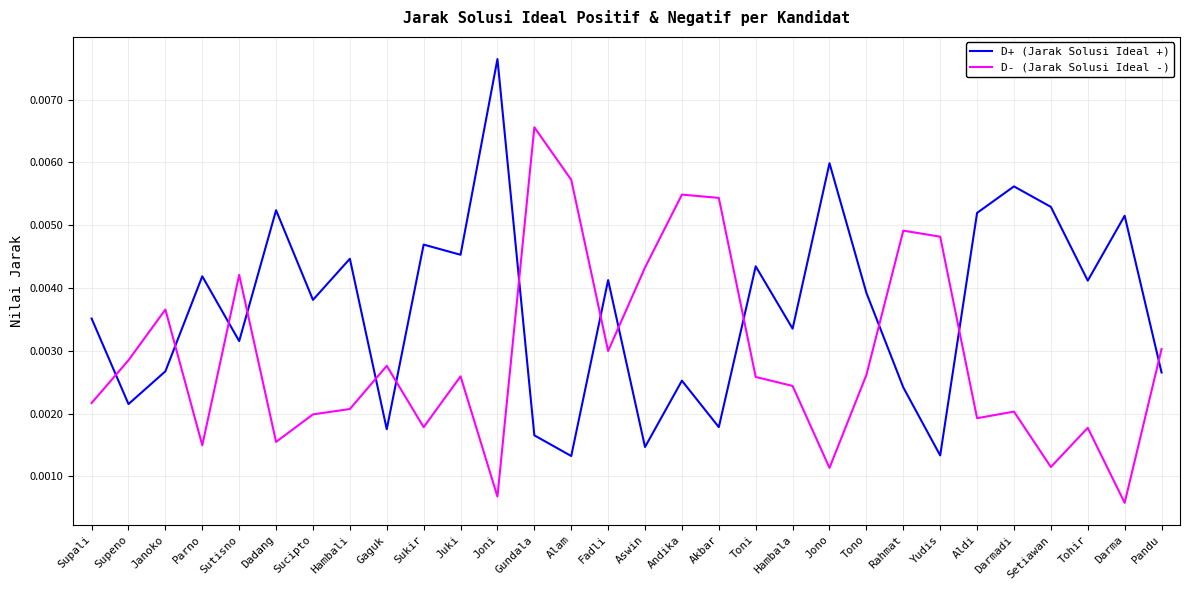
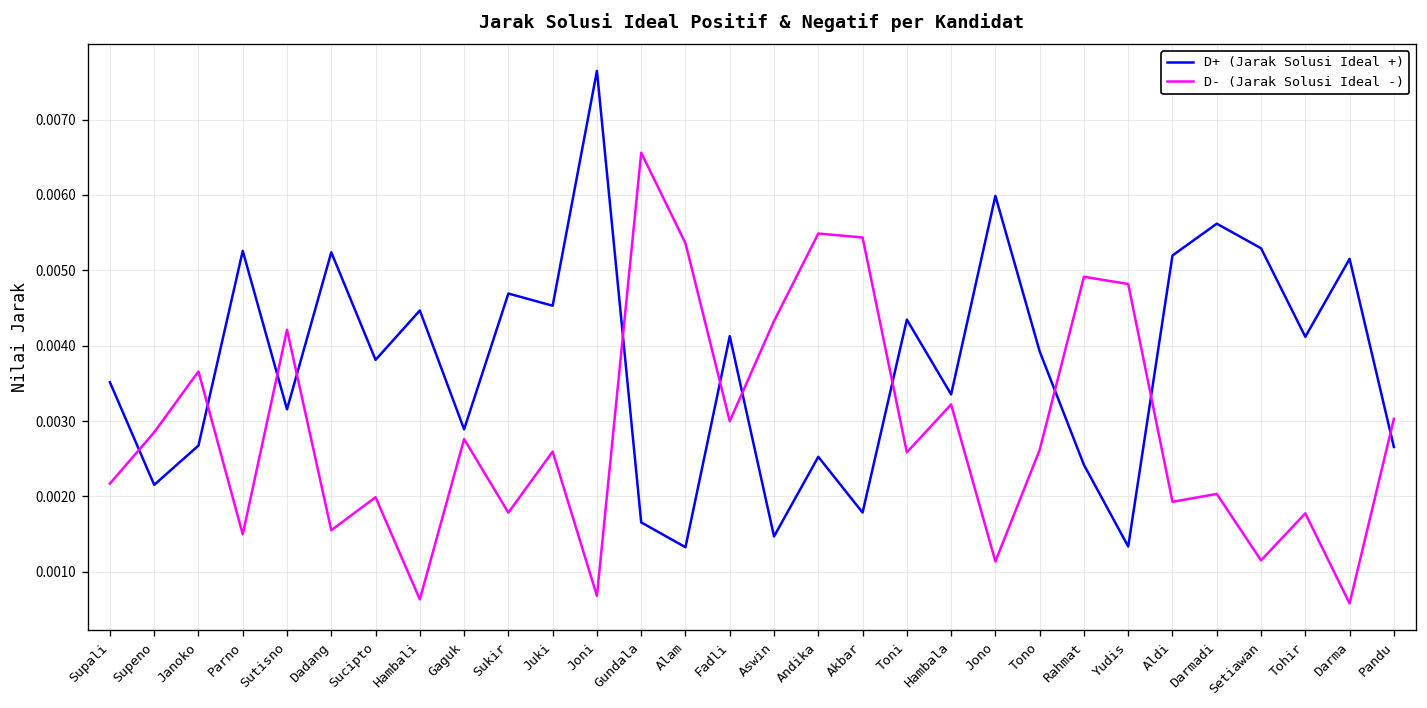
D+ (Jarak Solusi Ideal +), Parno: 0.0042 -> 0.0053
D- (Jarak Solusi Ideal -), Hambali: 0.0021 -> 0.0006
D+ (Jarak Solusi Ideal +), Gaguk: 0.0018 -> 0.0029
D- (Jarak Solusi Ideal -), Alam: 0.0057 -> 0.0054
D- (Jarak Solusi Ideal -), Hambala: 0.0024 -> 0.0032
